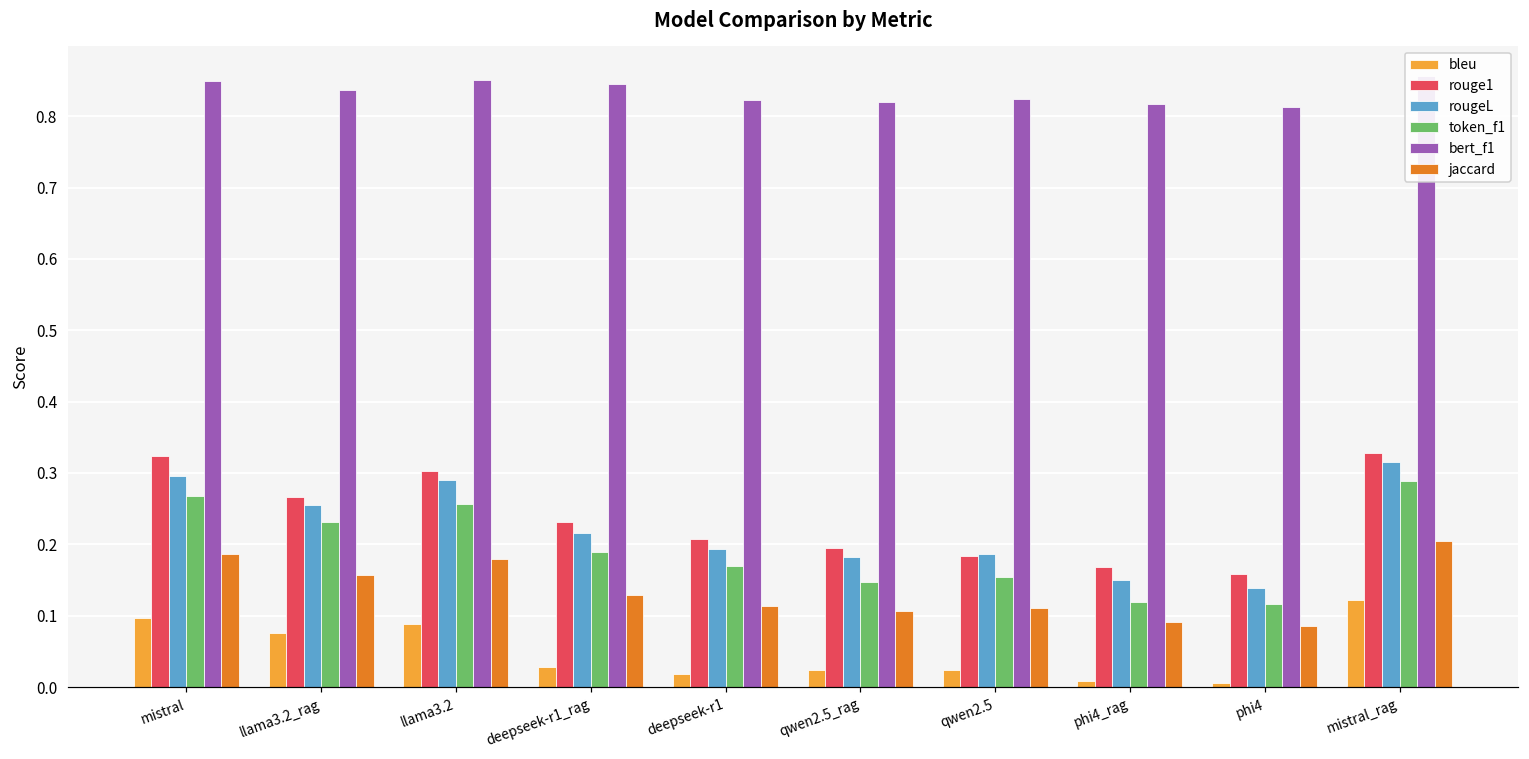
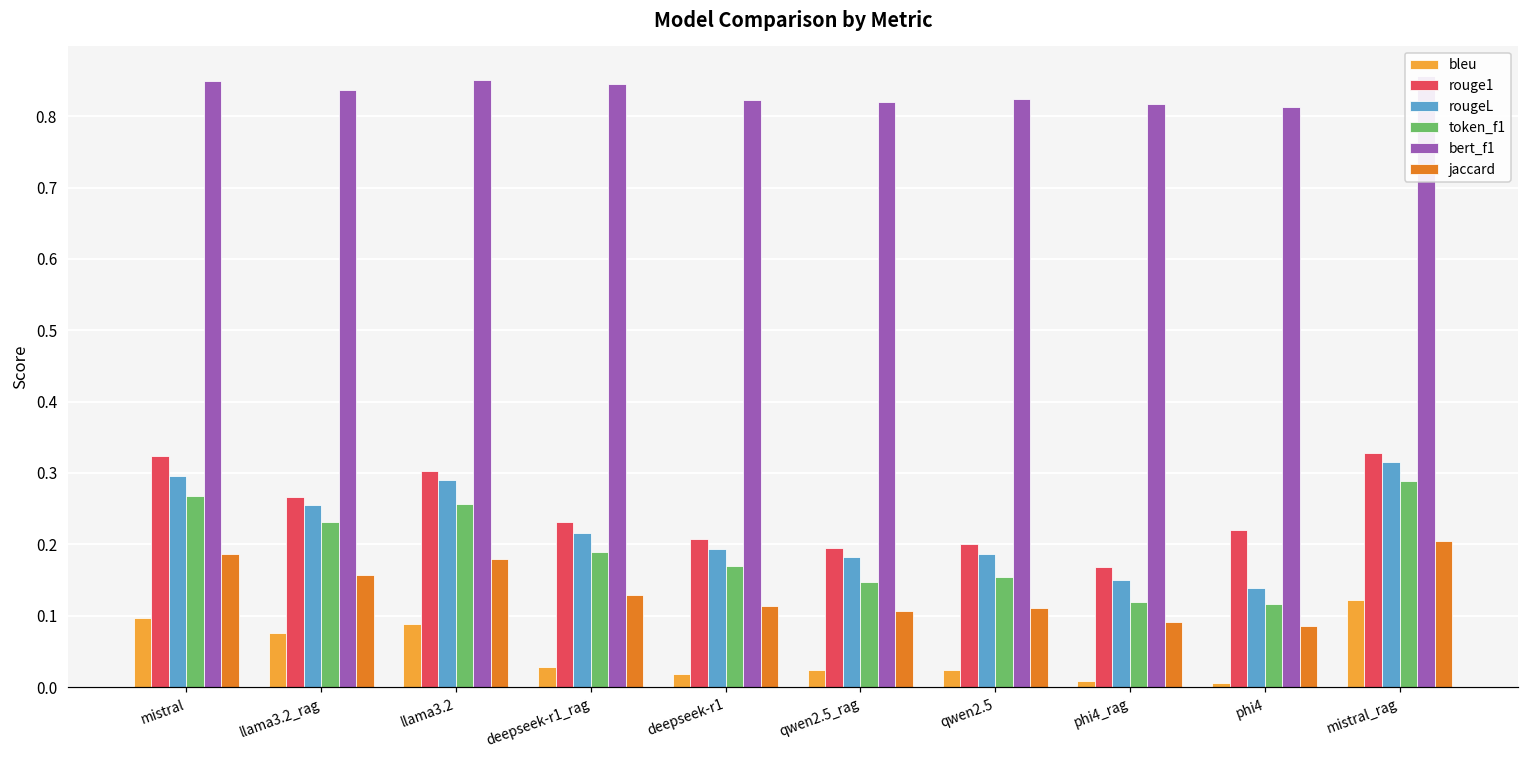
rouge1, qwen2.5: 0.18 -> 0.20
rouge1, phi4: 0.16 -> 0.22
